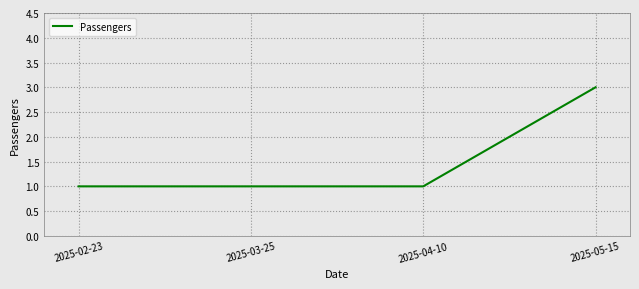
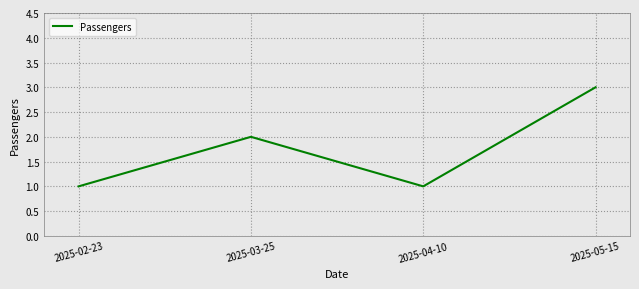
2025-03-25: 1 -> 2
